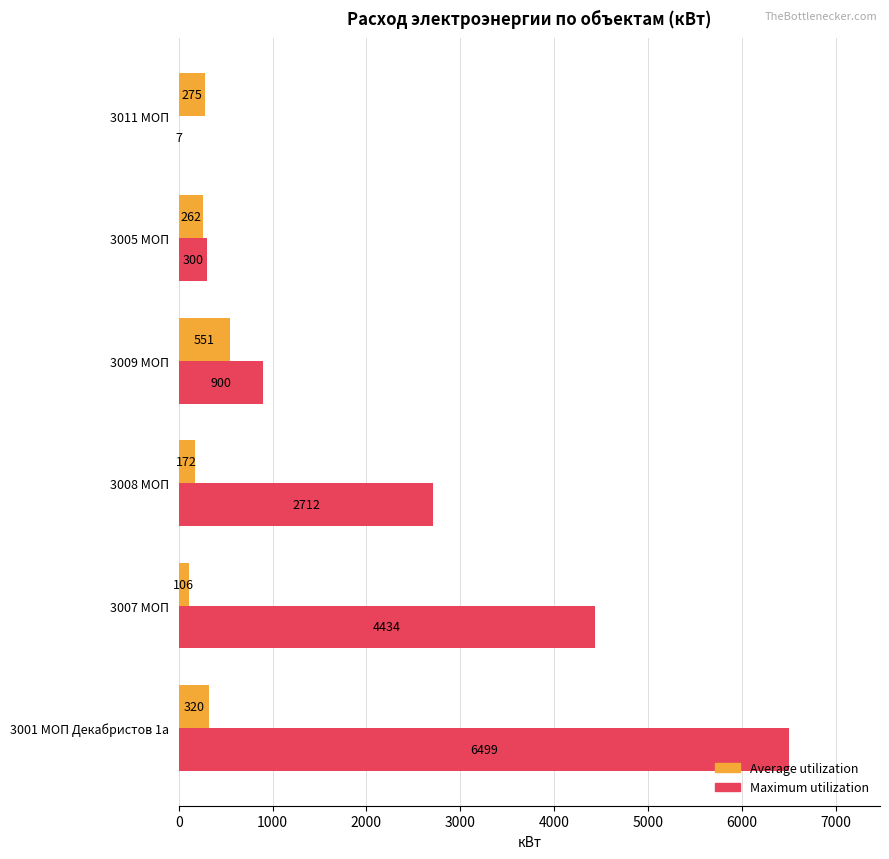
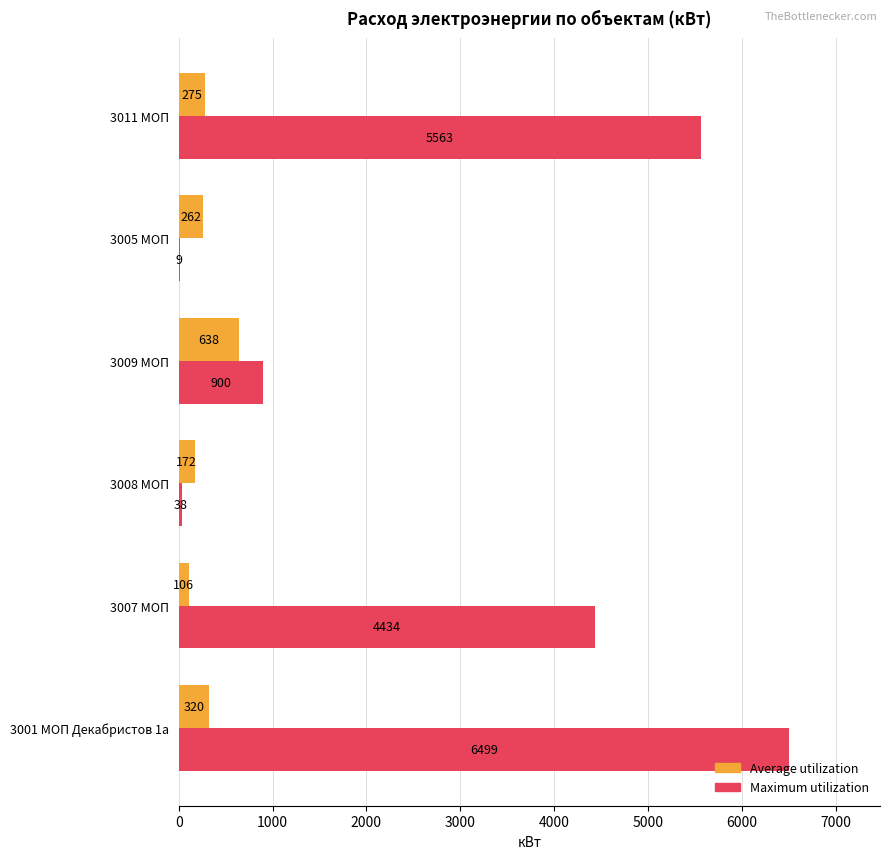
Maximum utilization, 3011 МОП: 7 -> 5563
Maximum utilization, 3005 МОП: 300 -> 9
Average utilization, 3009 МОП: 551 -> 638
Maximum utilization, 3008 МОП: 2712 -> 38
